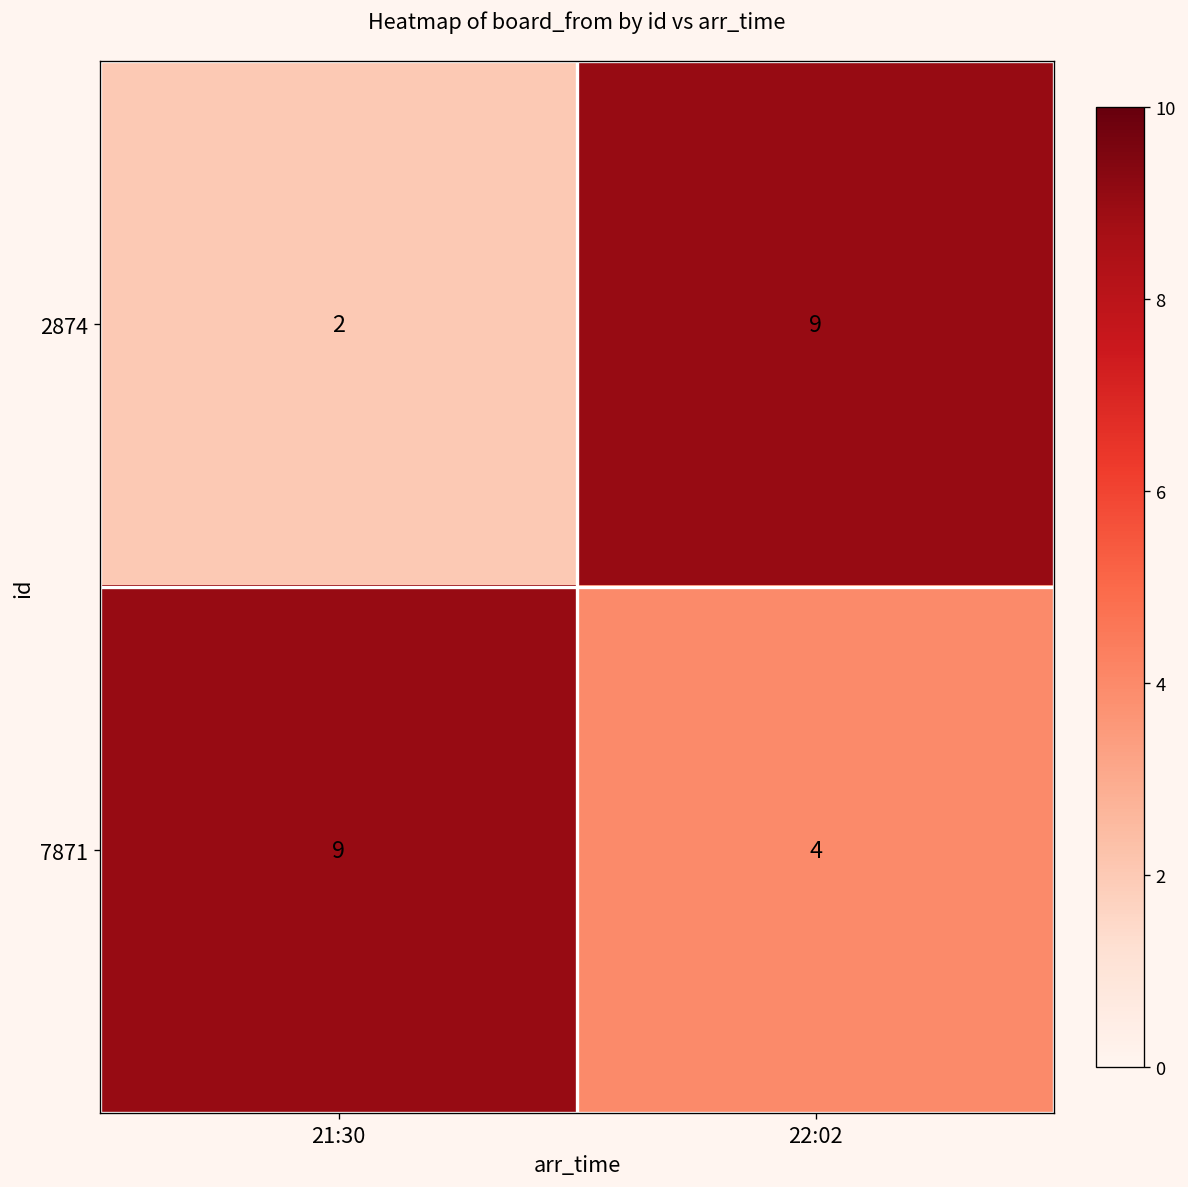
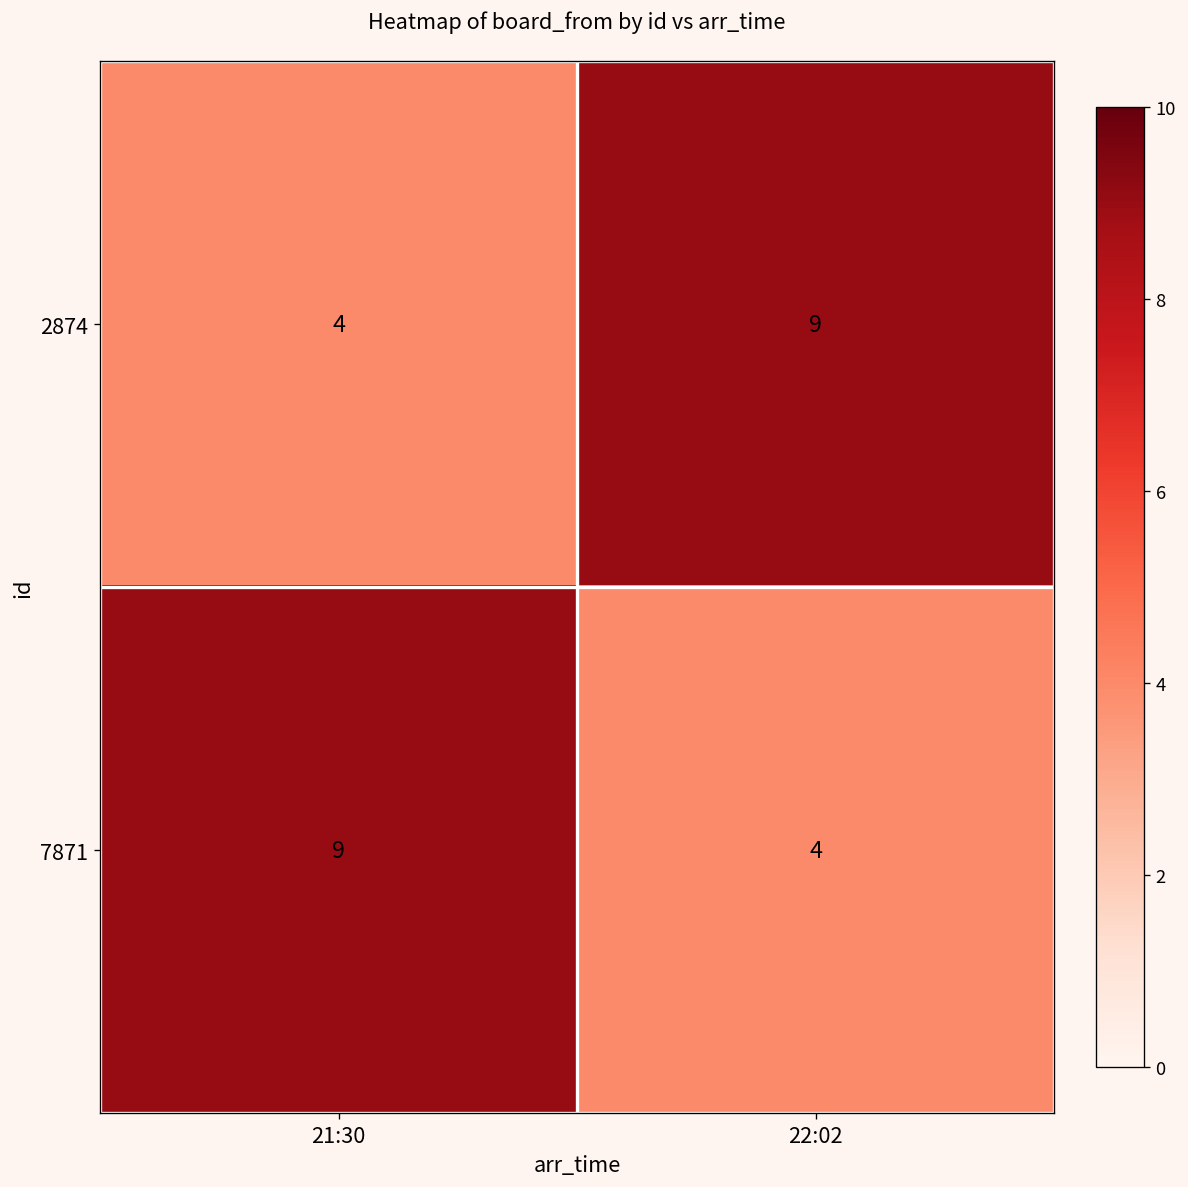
2874, 21:30: 2 -> 4
